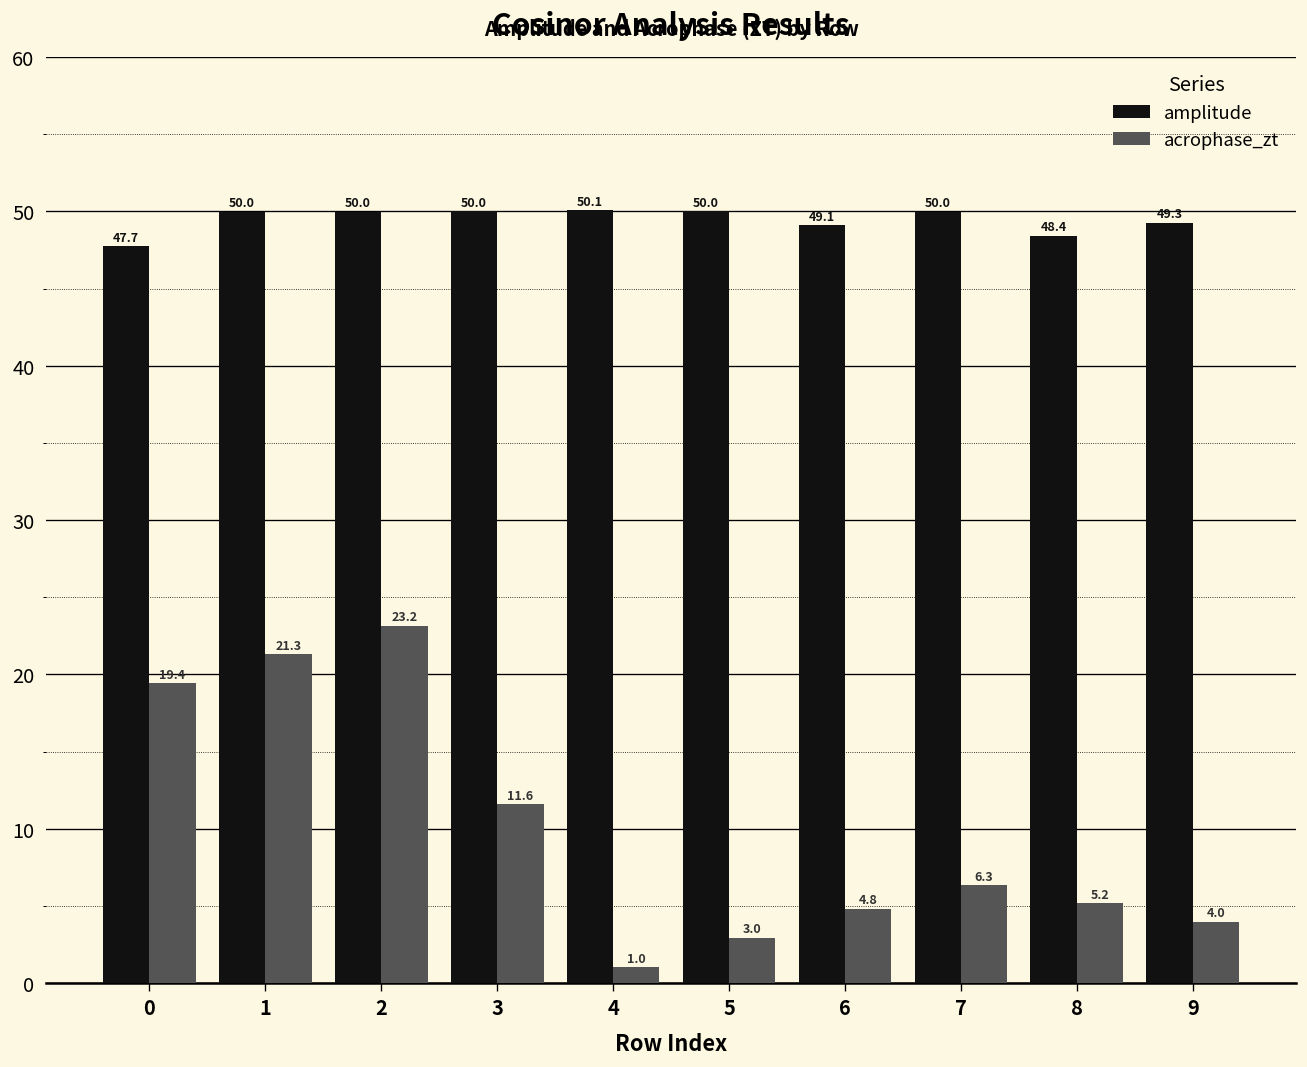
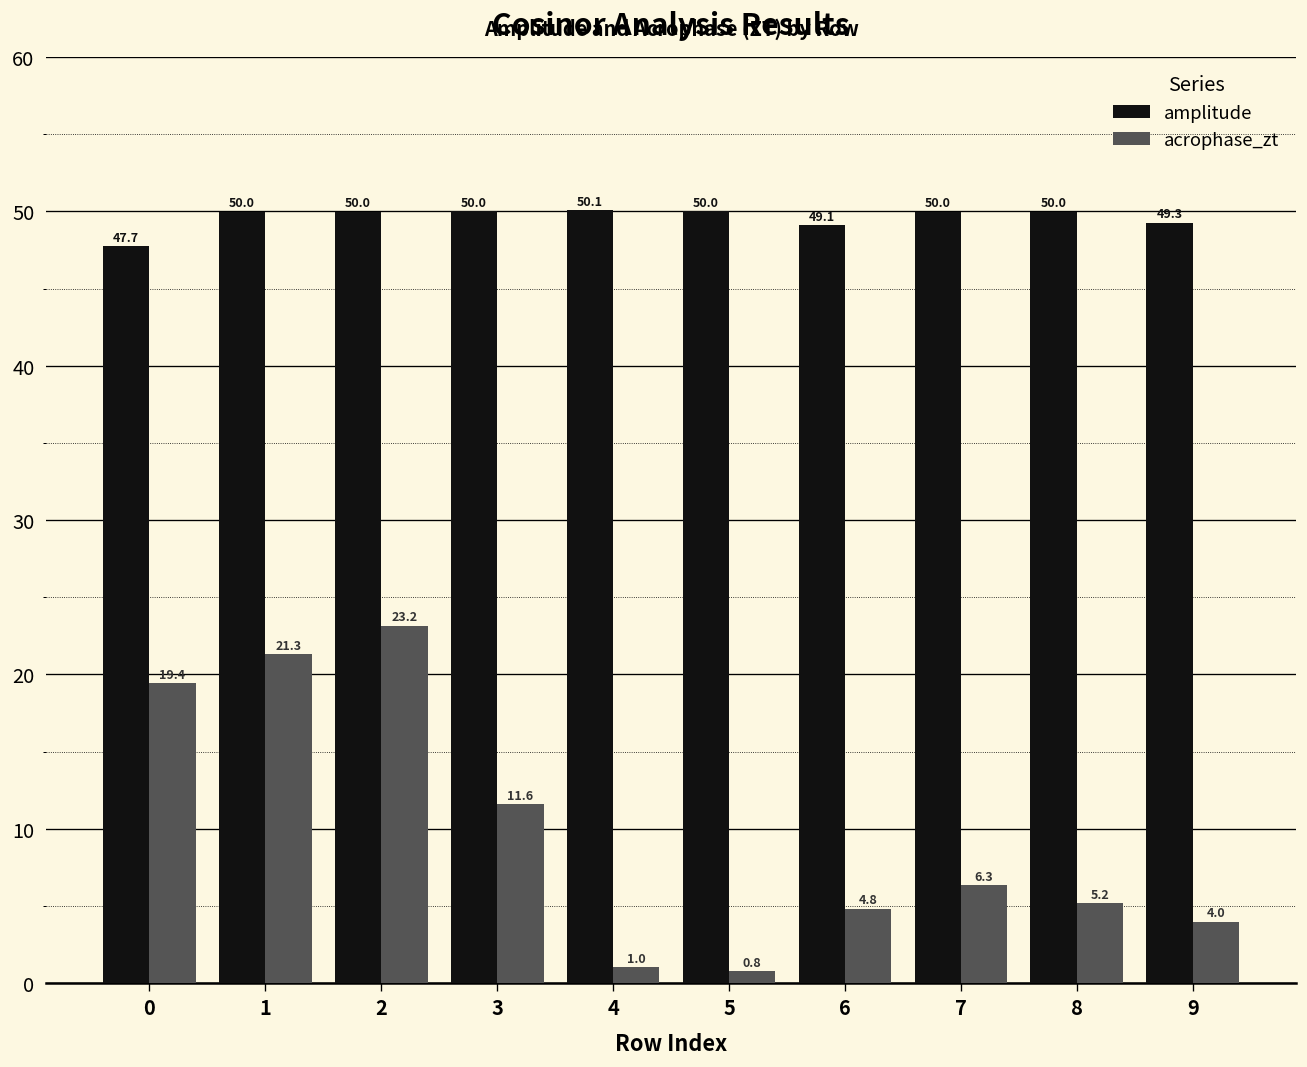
acrophase_zt, 5: 3.0 -> 0.8
amplitude, 8: 48.4 -> 50.0
